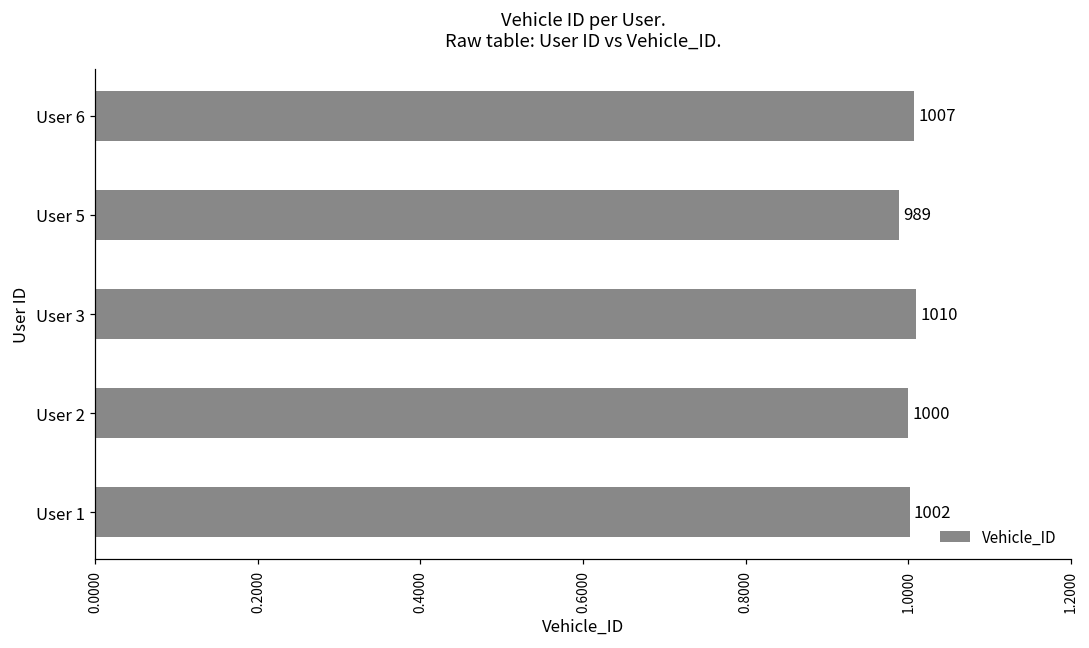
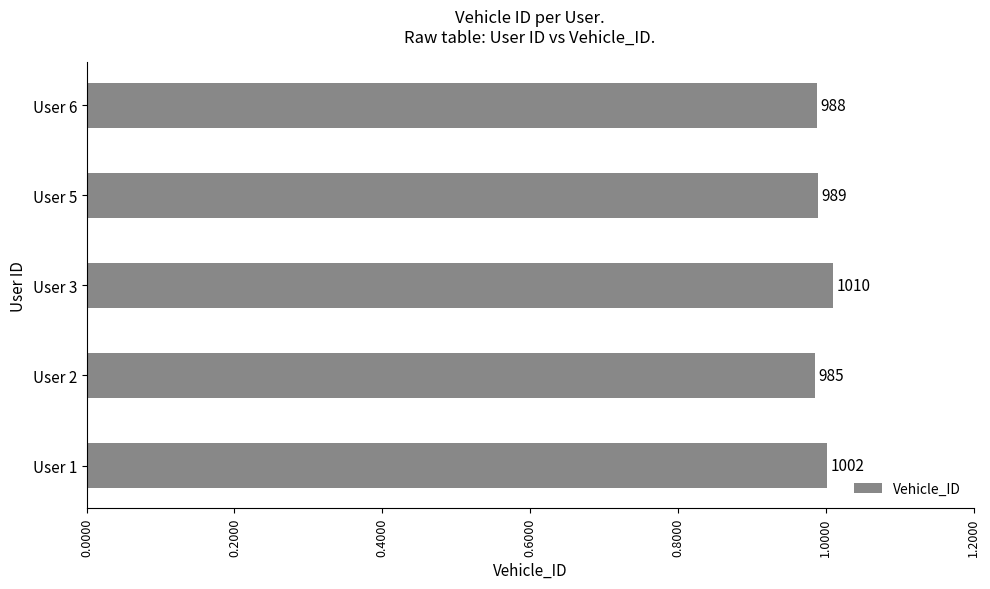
User 6: 1007 -> 988
User 2: 1000 -> 985
